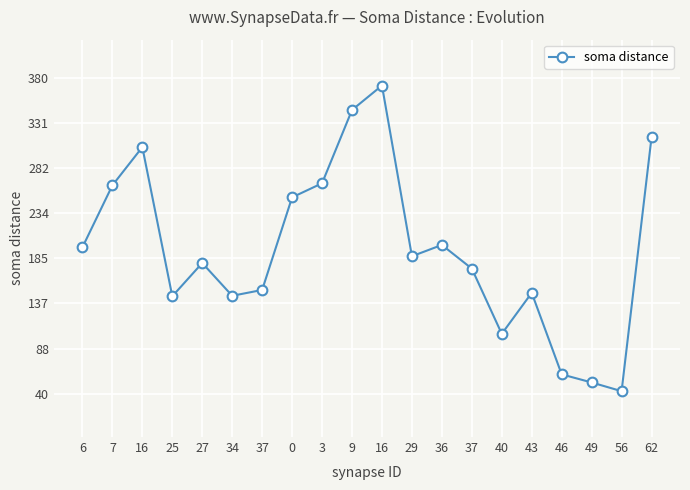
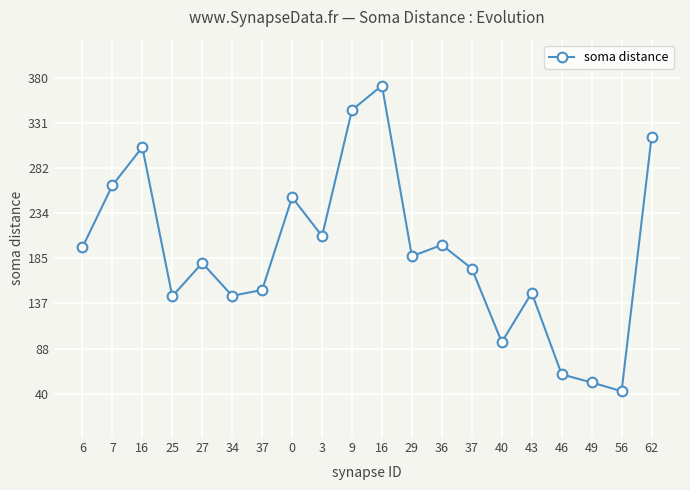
3: 270 -> 210
40: 104 -> 96
